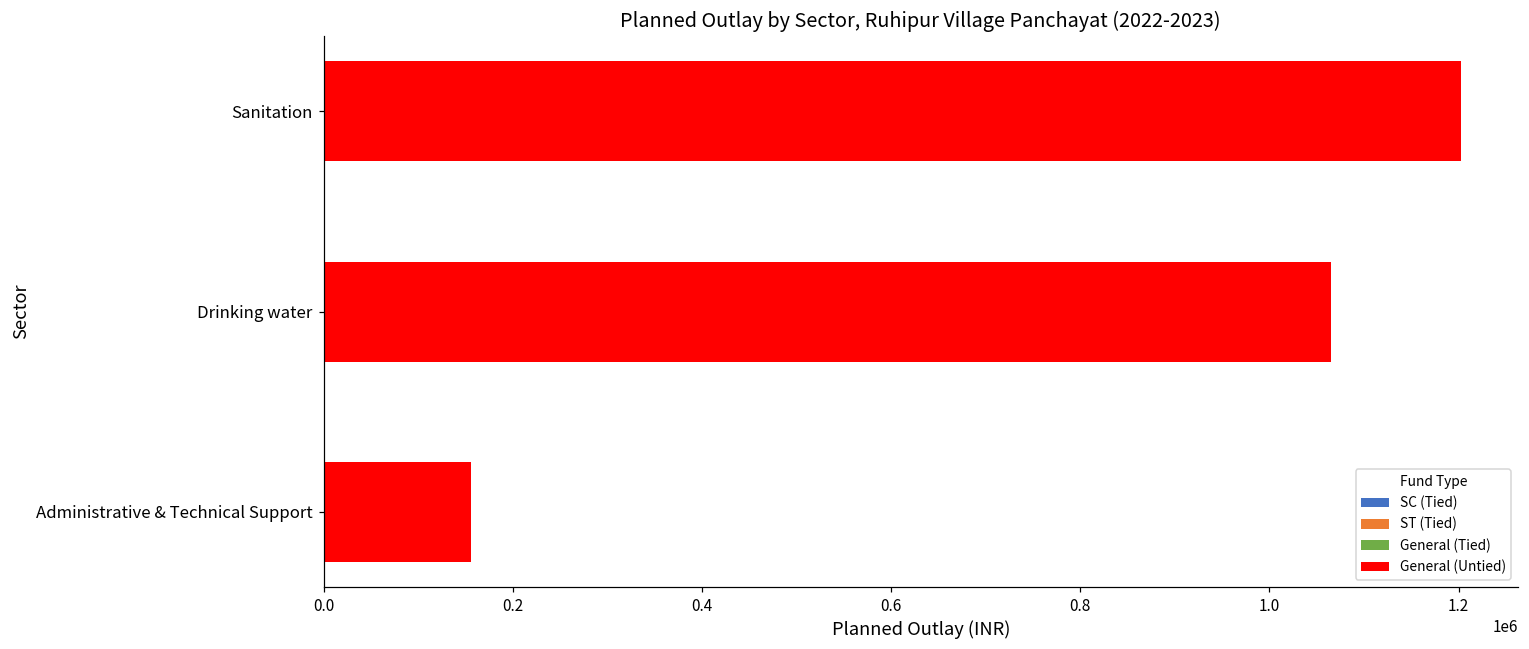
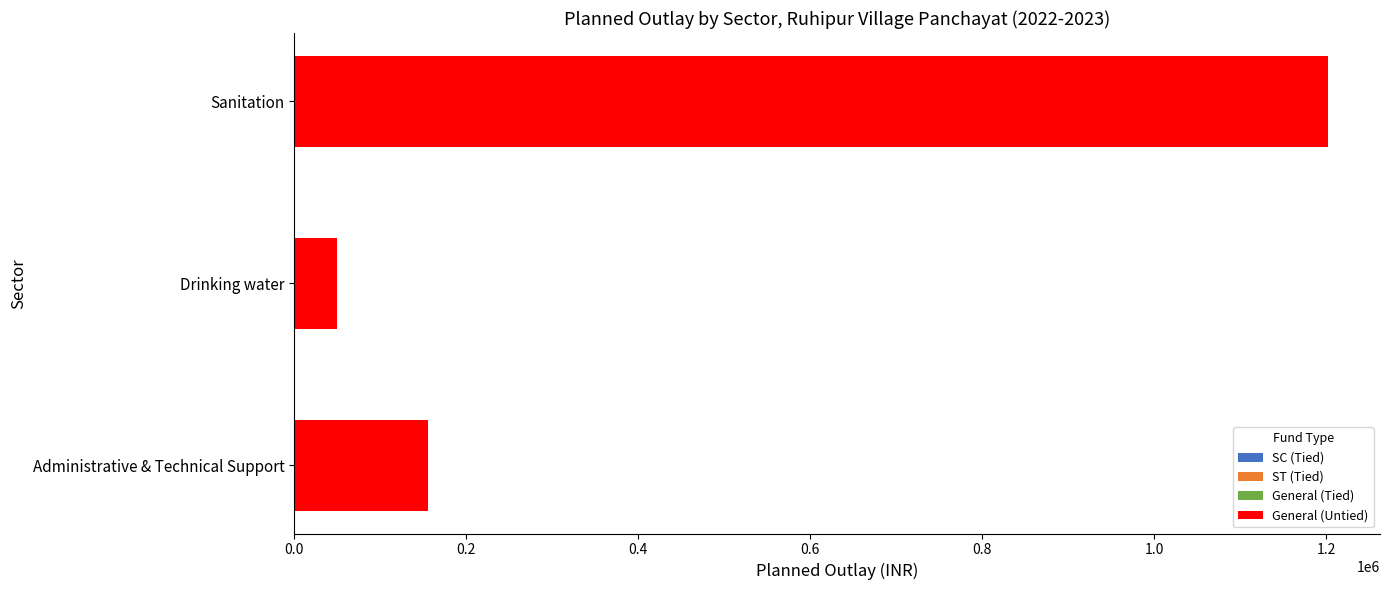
General (Untied), Drinking water: 1070000 -> 50000
